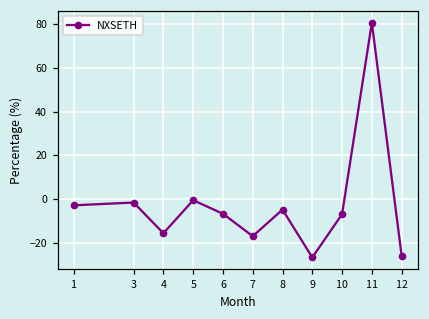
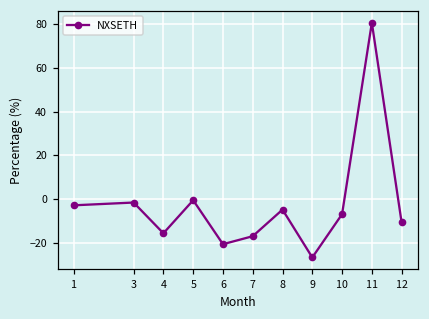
6: -7 -> -21
12: -26 -> -11
